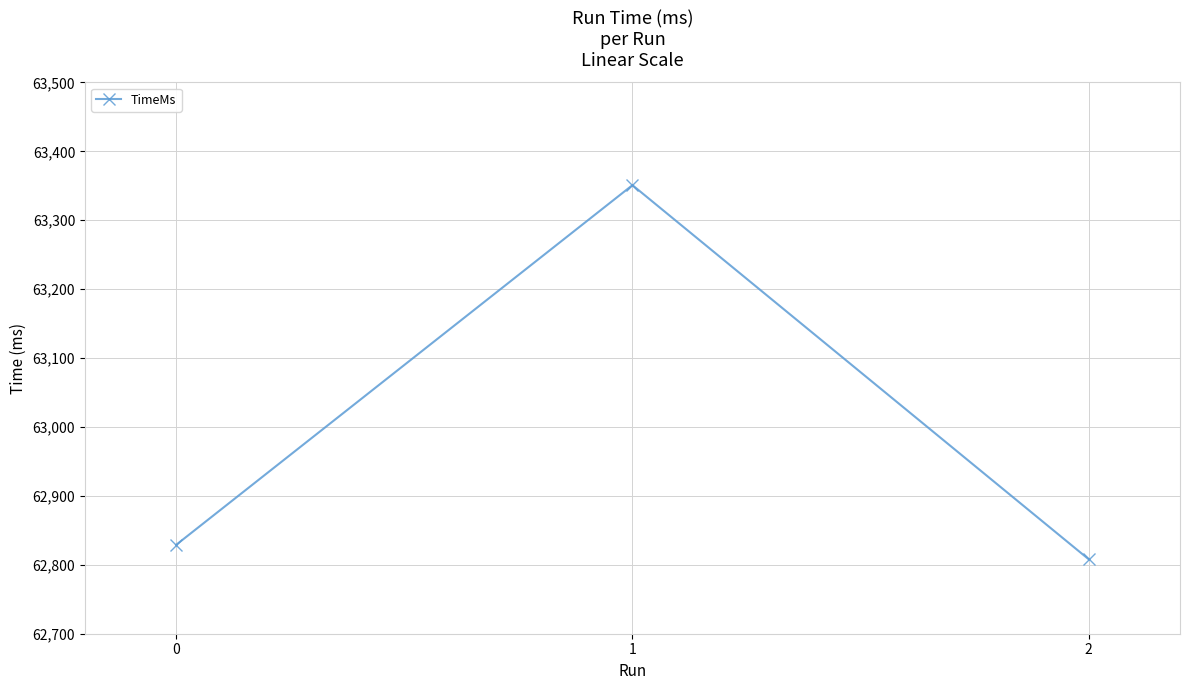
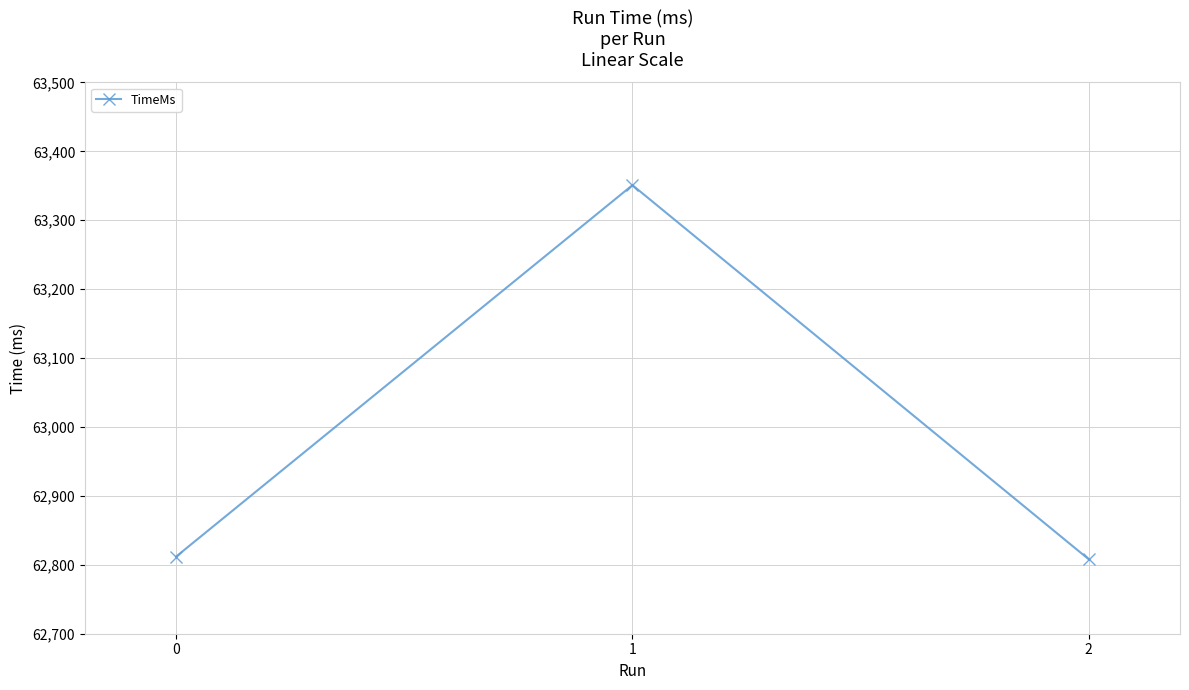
0: 62,830 -> 62,810
